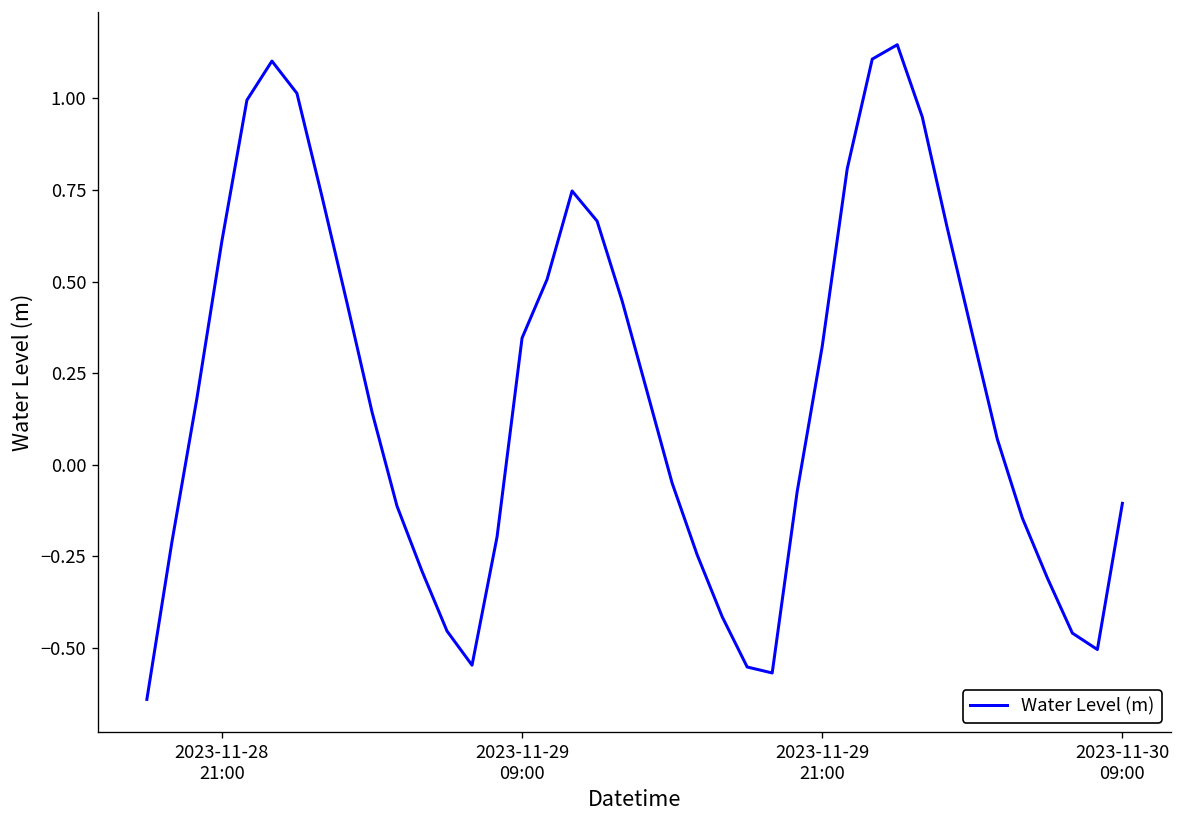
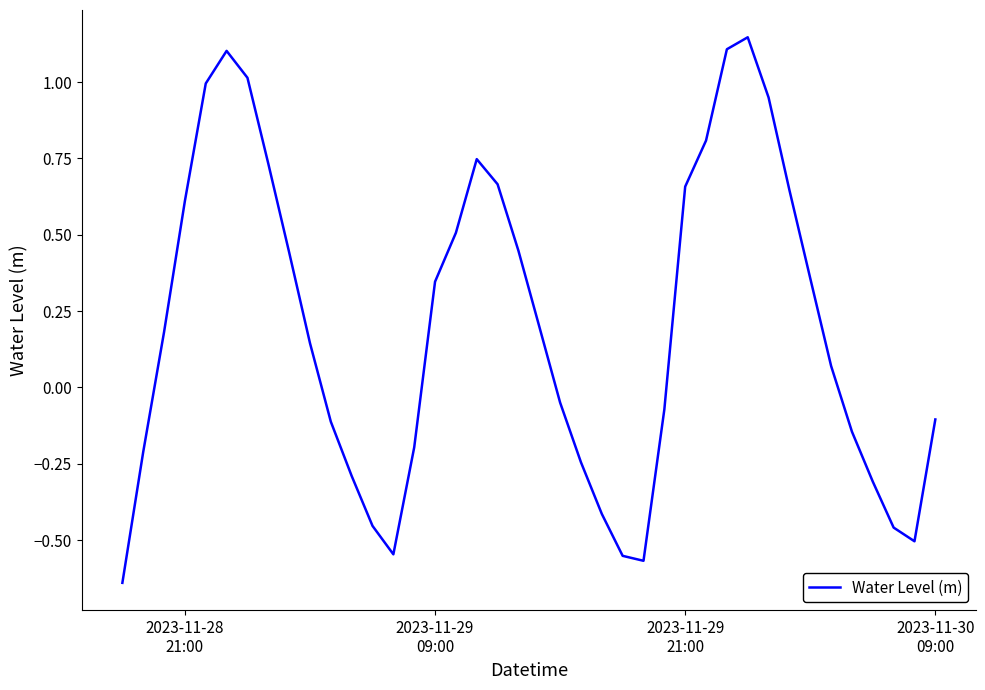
2023-11-29 21:00: 0.32 -> 0.66
